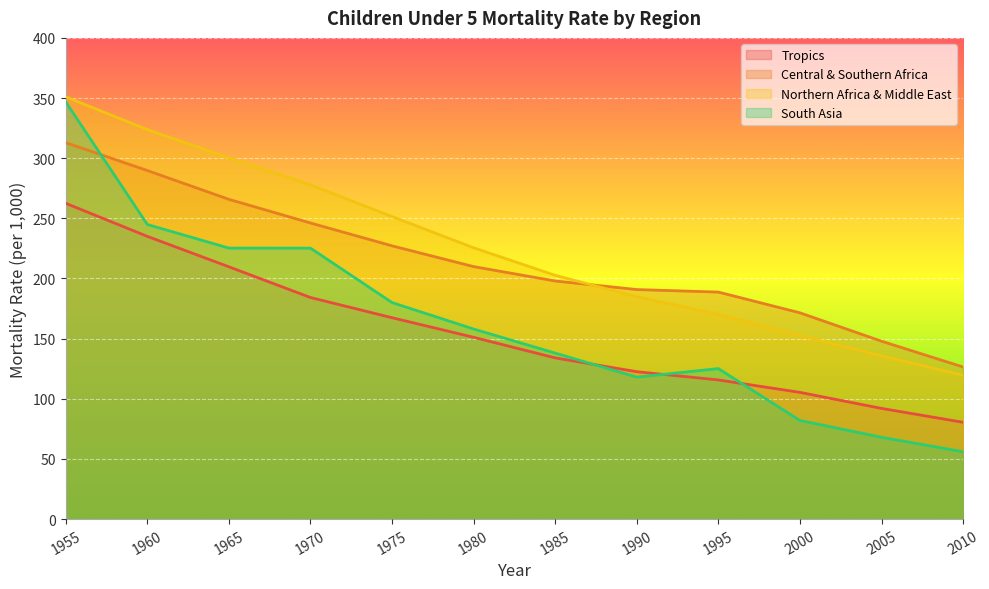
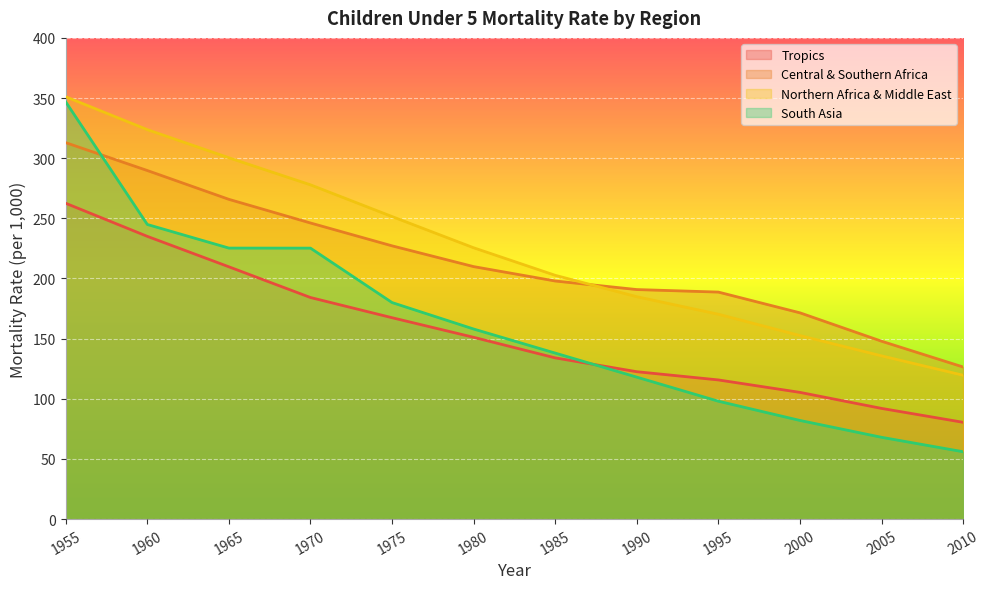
South Asia, 1995: 125 -> 98
